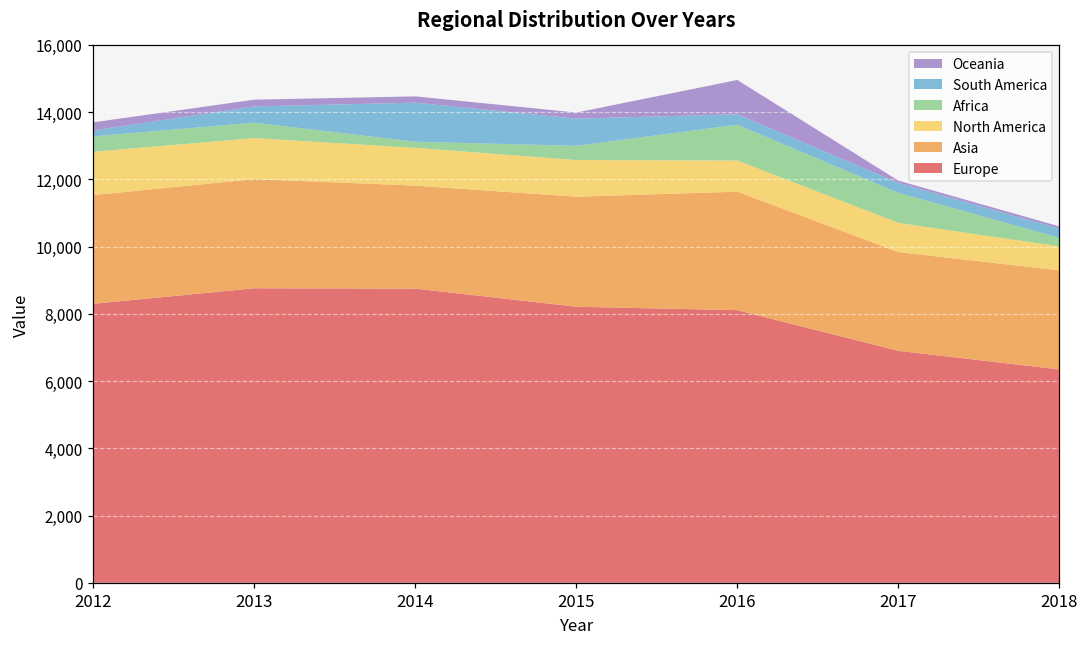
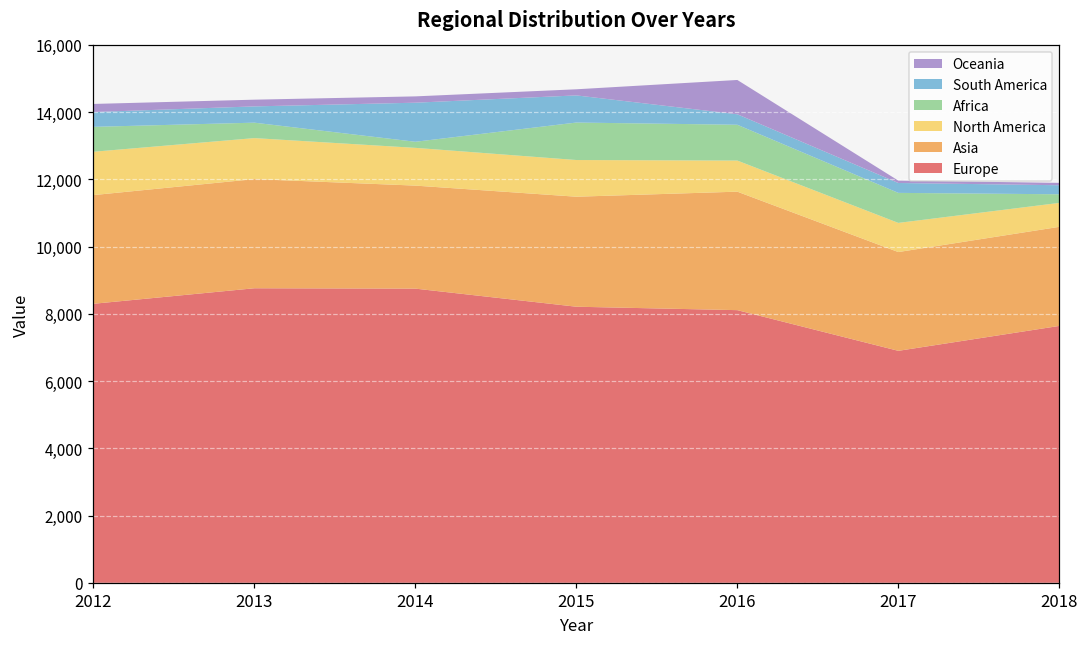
Africa, 2012: 500 -> 700
South America, 2012: 200 -> 400
Africa, 2015: 400 -> 1,100
Europe, 2018: 6,300 -> 7,600
